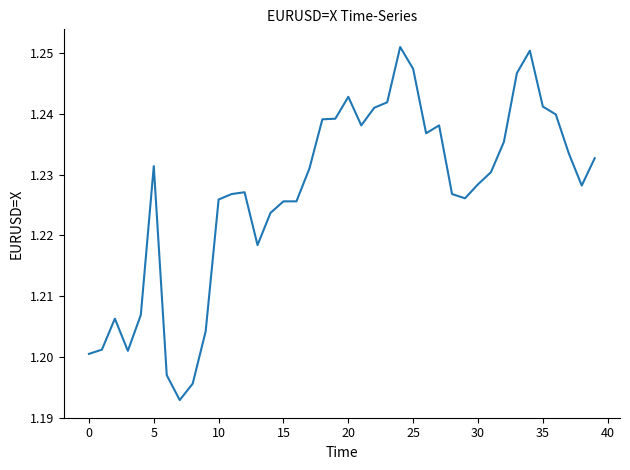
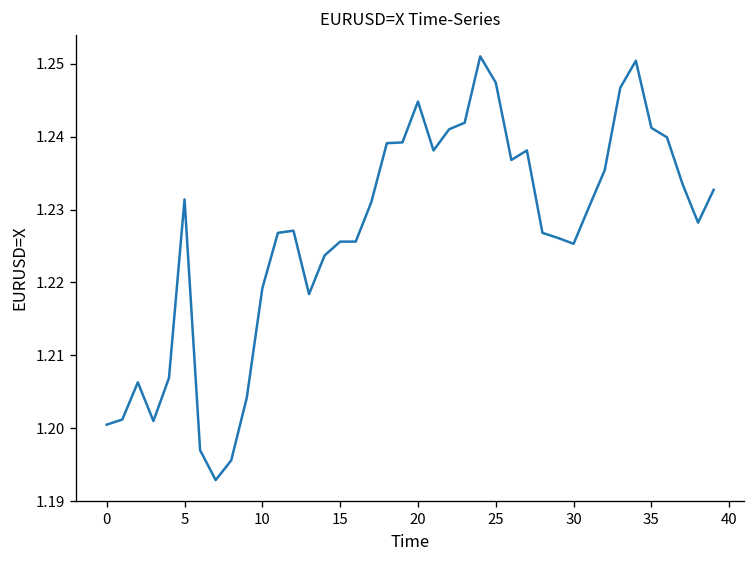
10: 1.226 -> 1.219
20: 1.243 -> 1.245
30: 1.228 -> 1.225
